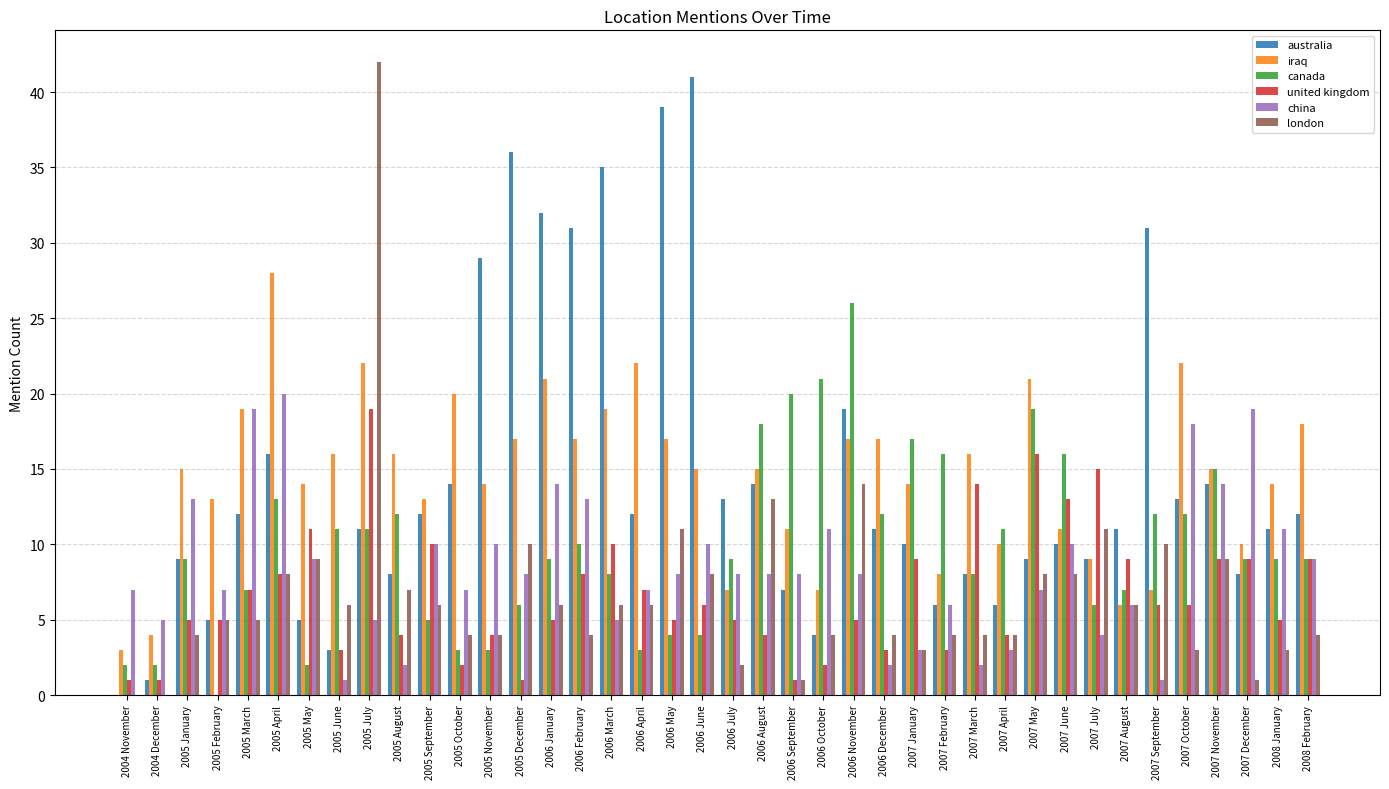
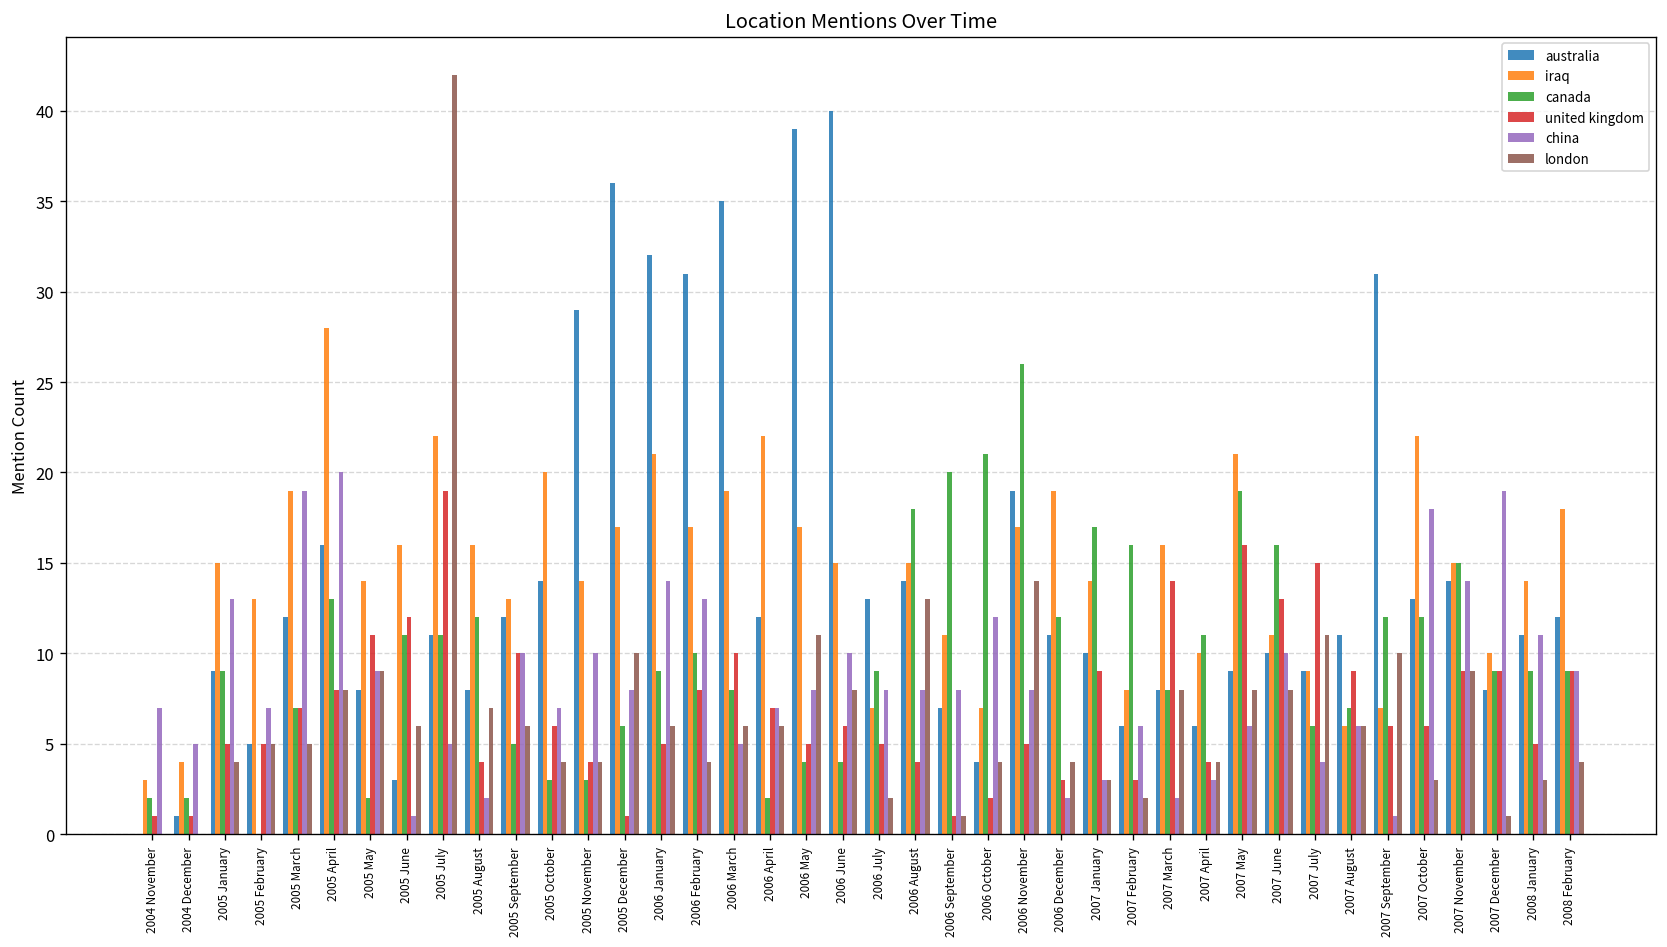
australia, 2005 May: 5 -> 8
united kingdom, 2005 June: 3 -> 12
united kingdom, 2005 October: 2 -> 6
canada, 2006 April: 3 -> 2
australia, 2006 June: 41 -> 40
china, 2006 October: 11 -> 12
iraq, 2006 December: 17 -> 19
london, 2007 February: 4 -> 2
london, 2007 March: 4 -> 8
china, 2007 May: 7 -> 6
